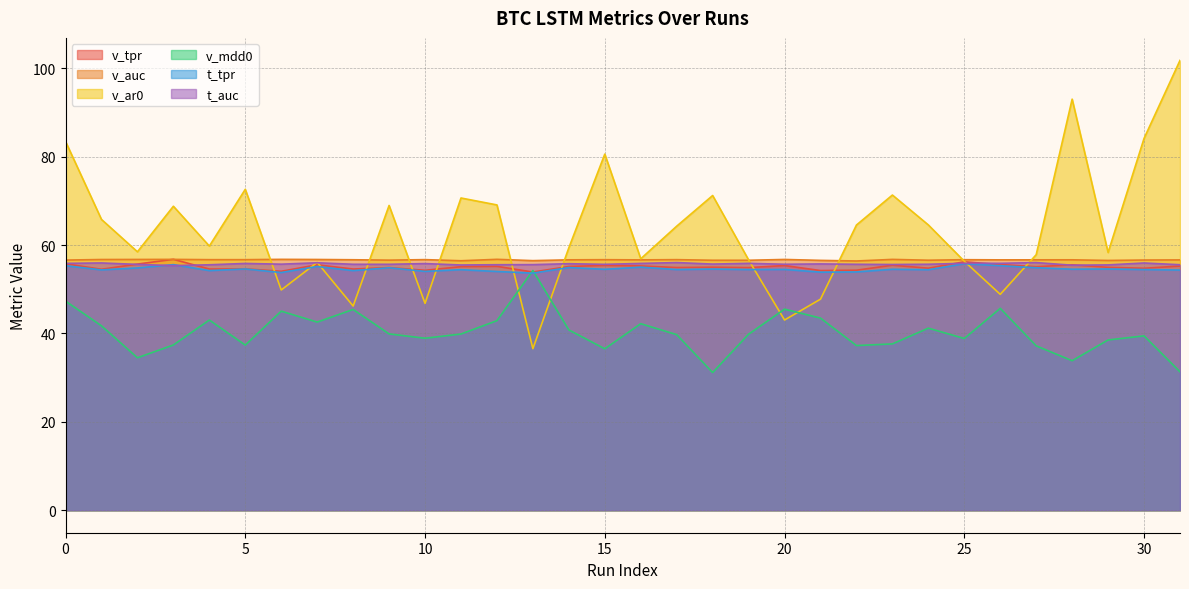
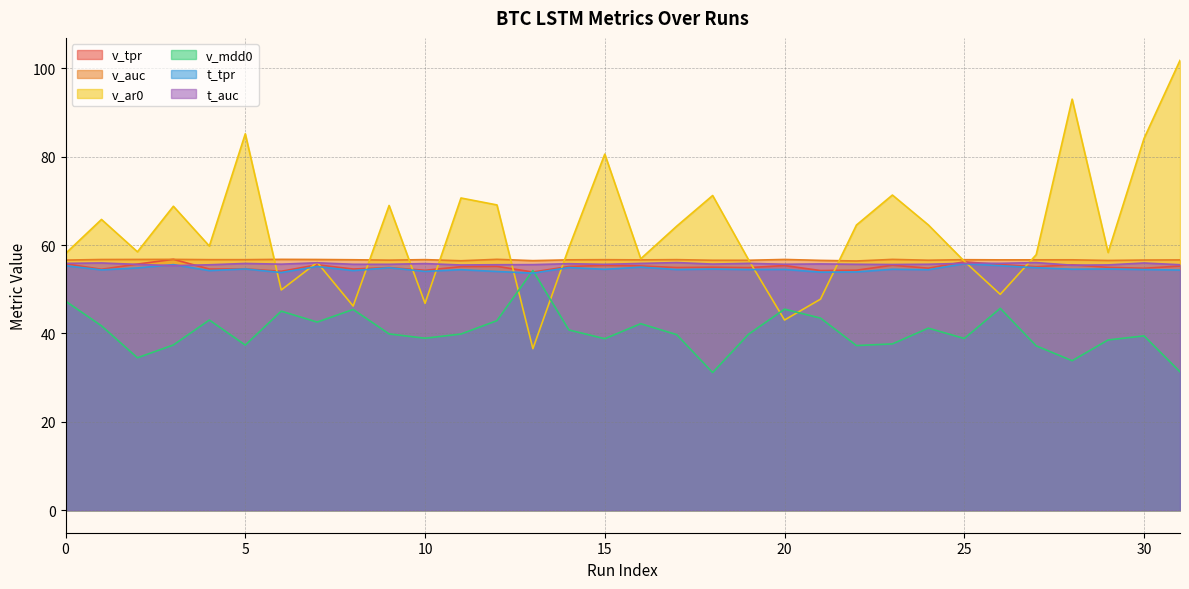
v_ar0, 0: 83 -> 58
v_ar0, 5: 73 -> 85
v_mdd0, 15: 37 -> 39
